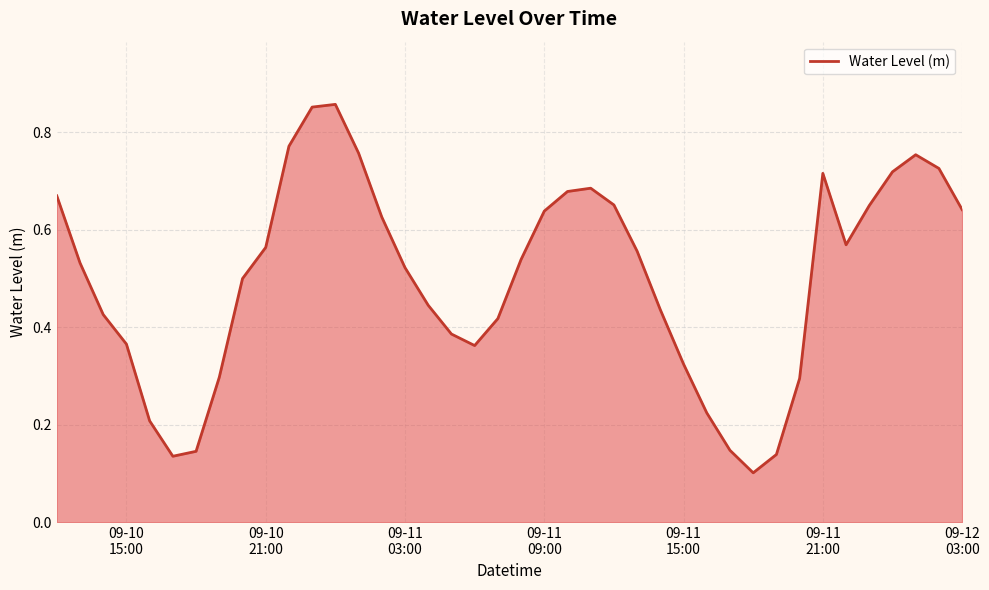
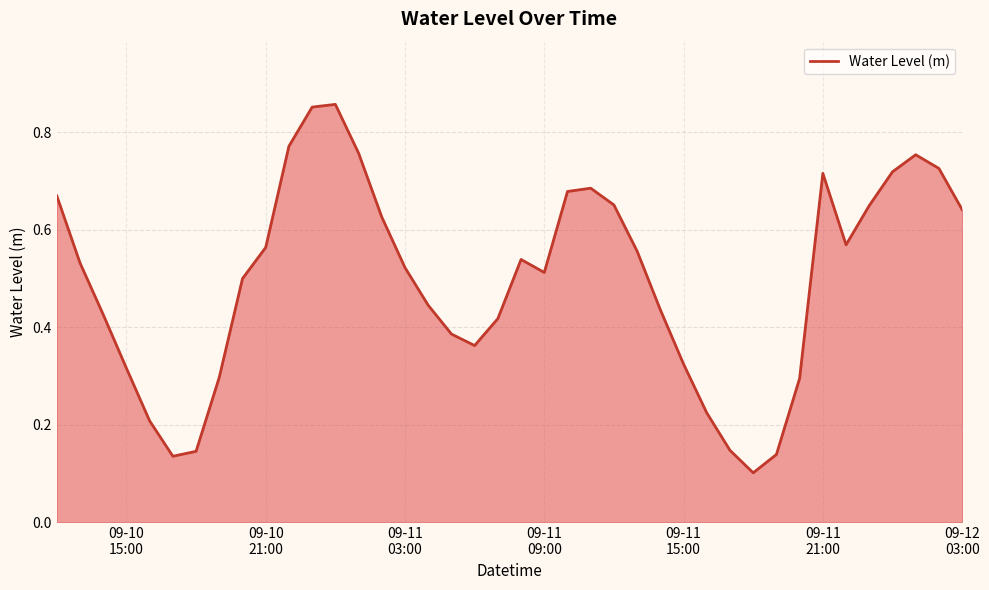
09-10 15:00: 0.37 -> 0.32
09-11 09:00: 0.64 -> 0.51
